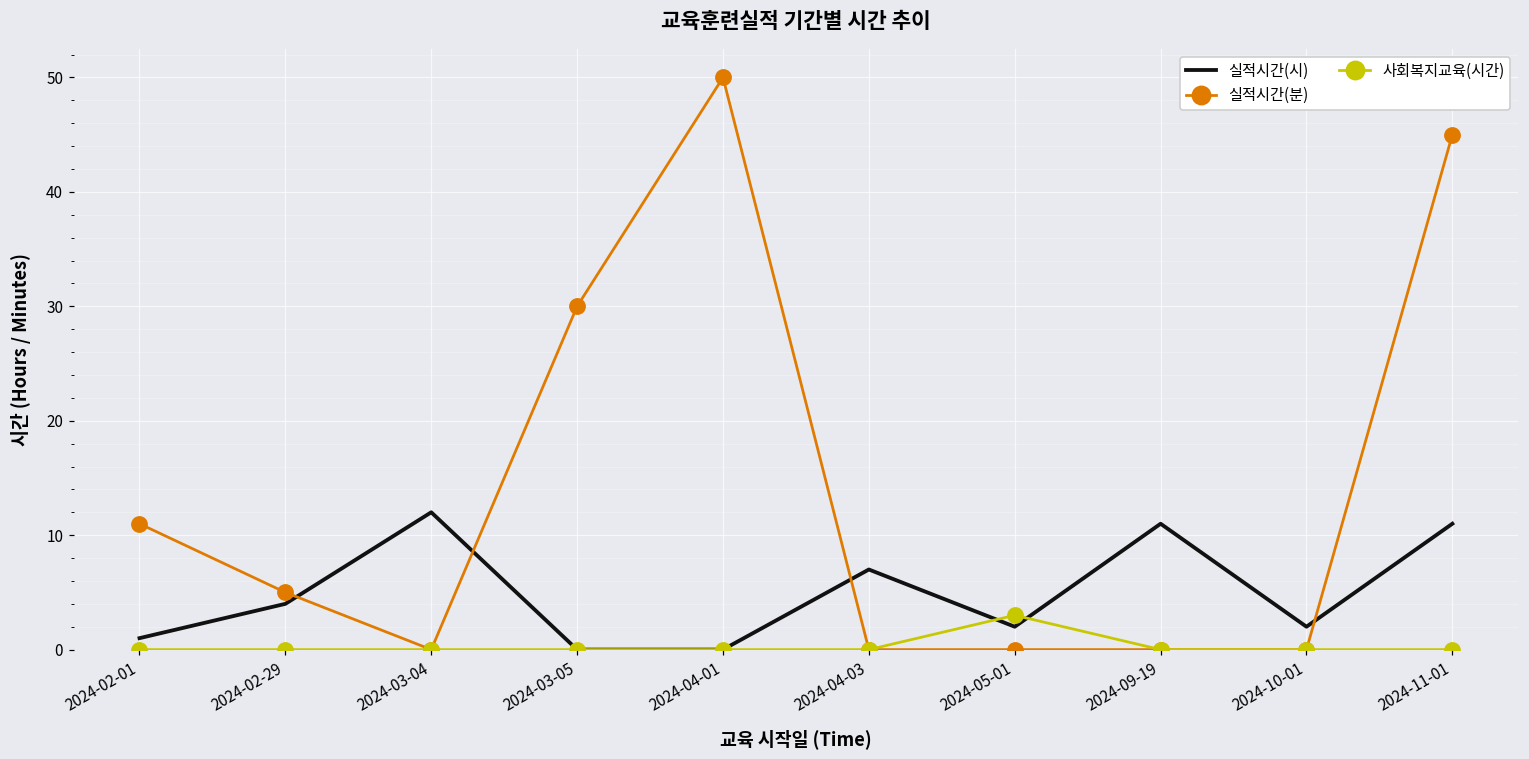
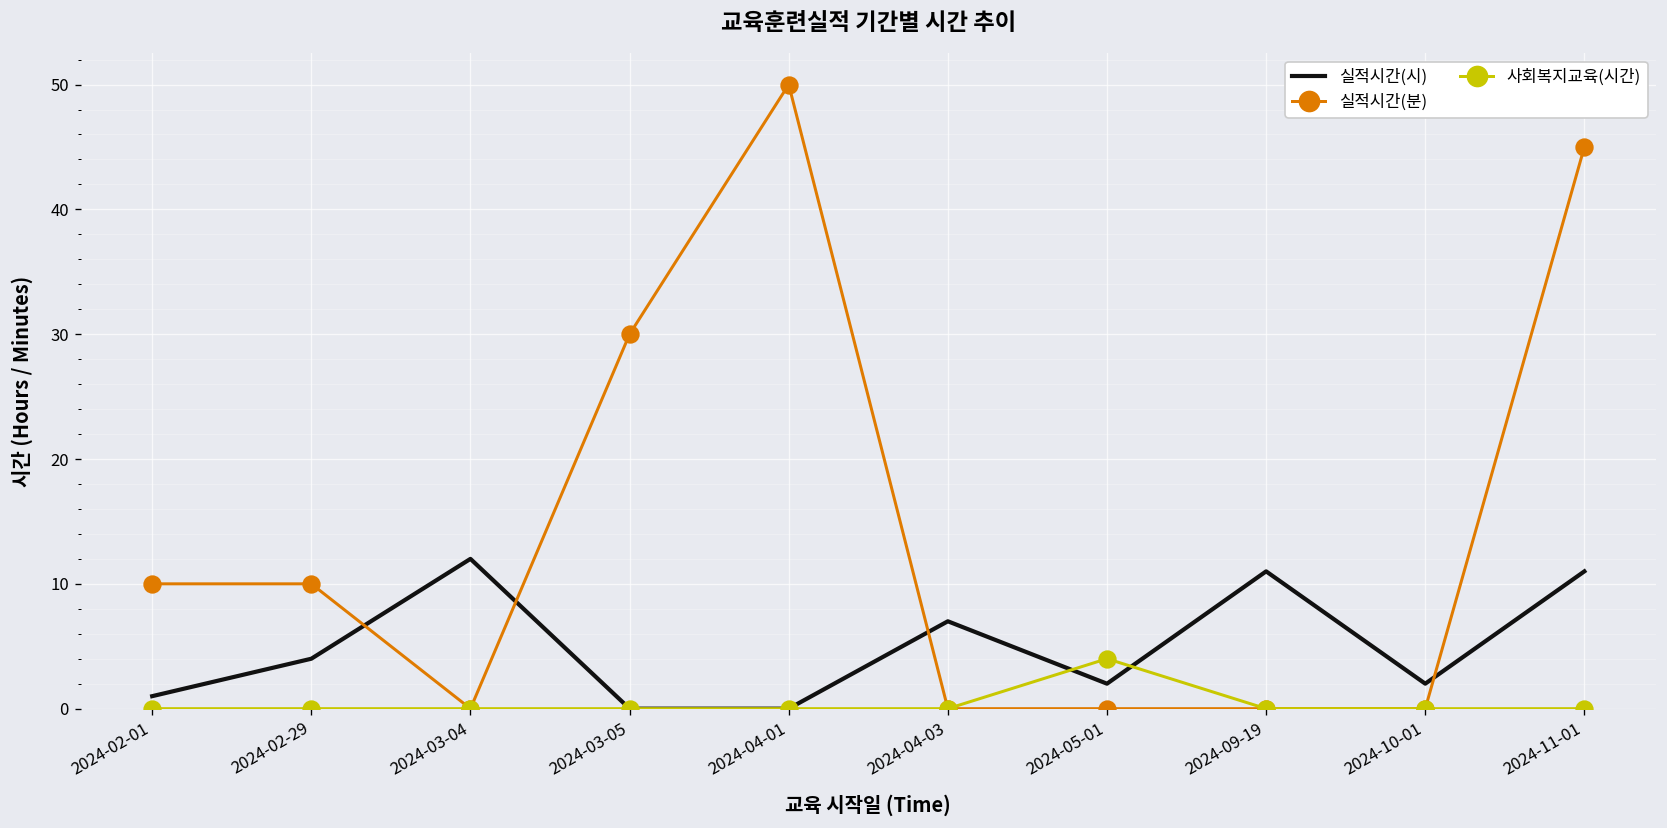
실적시간(분), 2024-02-01: 11 -> 10
실적시간(분), 2024-02-29: 5 -> 10
사회복지교육(시간), 2024-05-01: 3 -> 4
